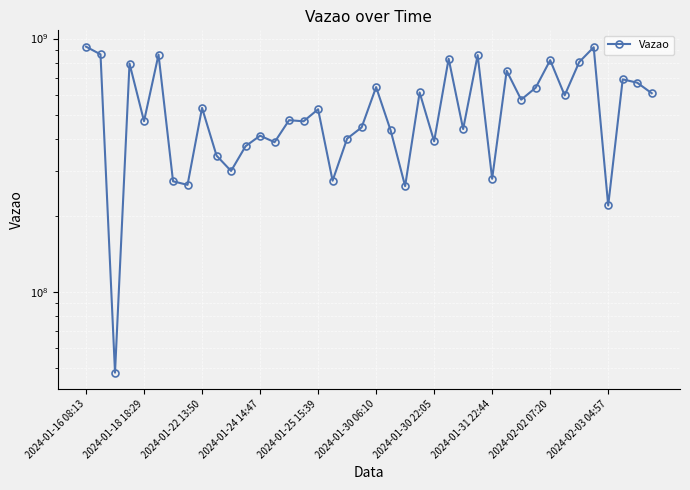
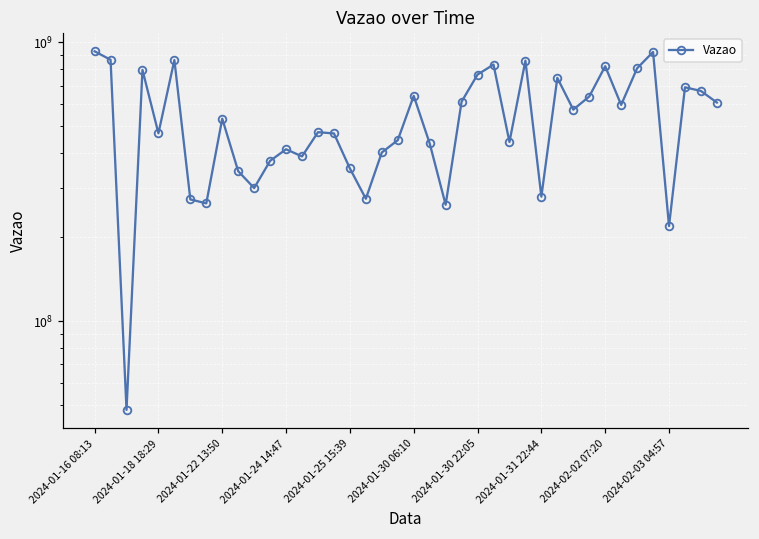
2024-01-25 15:39: 530000000 -> 350000000
2024-01-30 22:05: 390000000 -> 770000000
